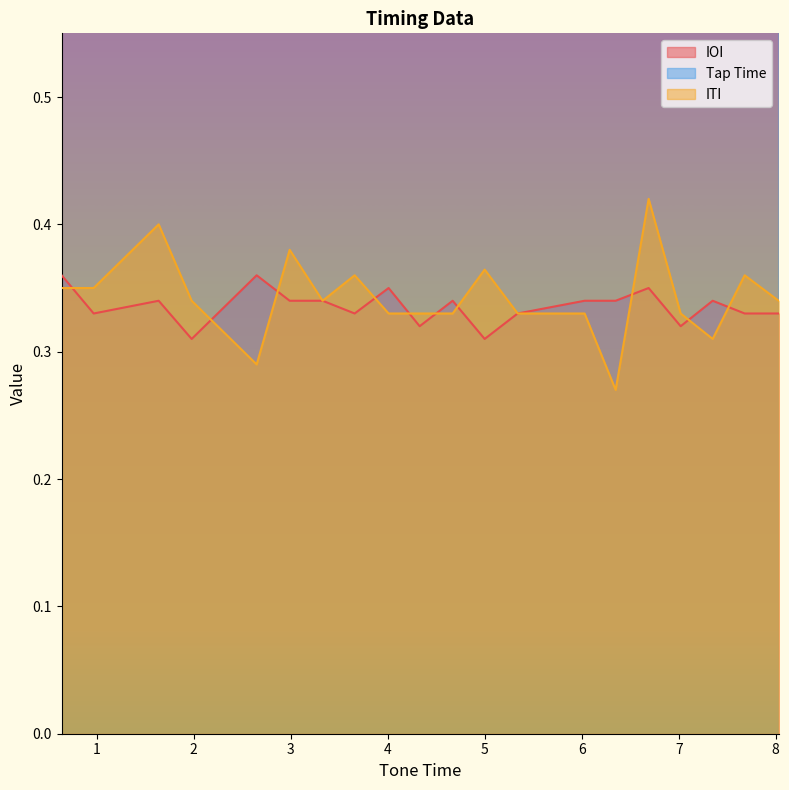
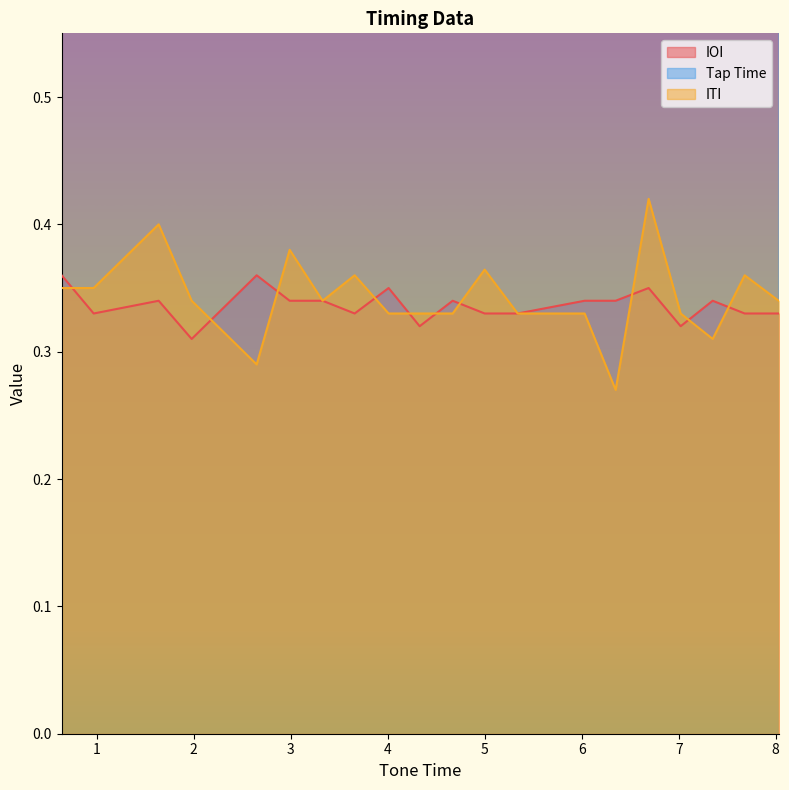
IOI, 5: 0.31 -> 0.33
